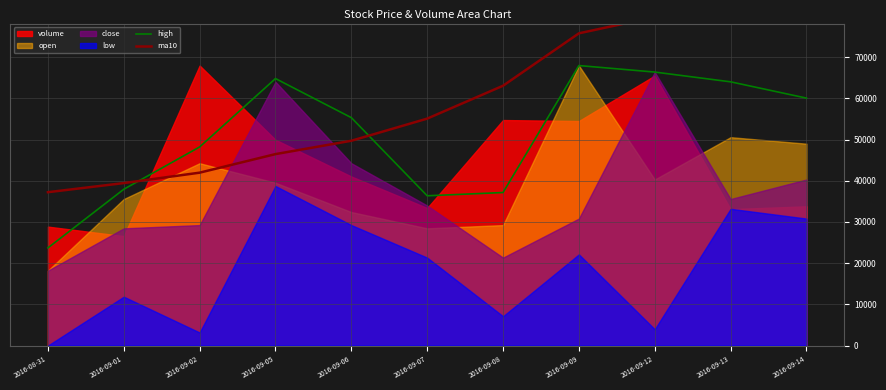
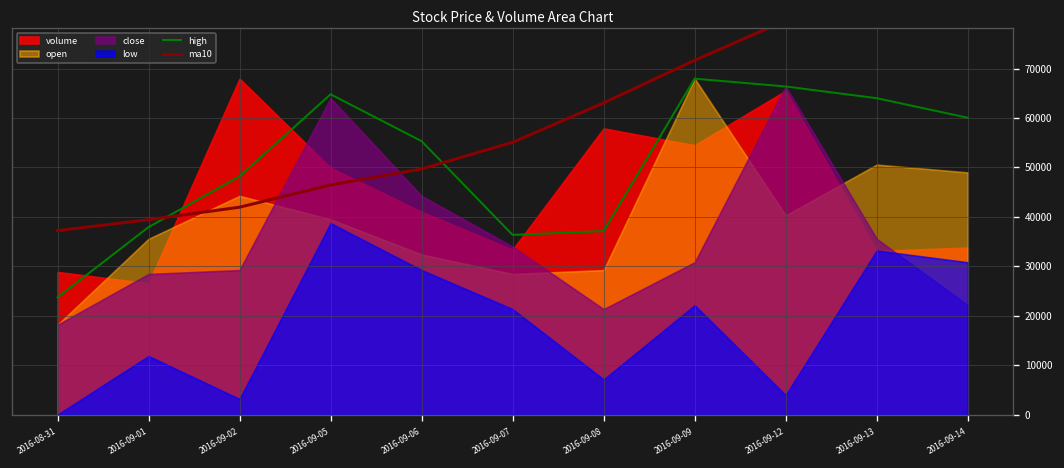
volume, 2016-09-08: 55000 -> 58000
ma10, 2016-09-09: 76000 -> 72000
close, 2016-09-14: 40000 -> 22000
